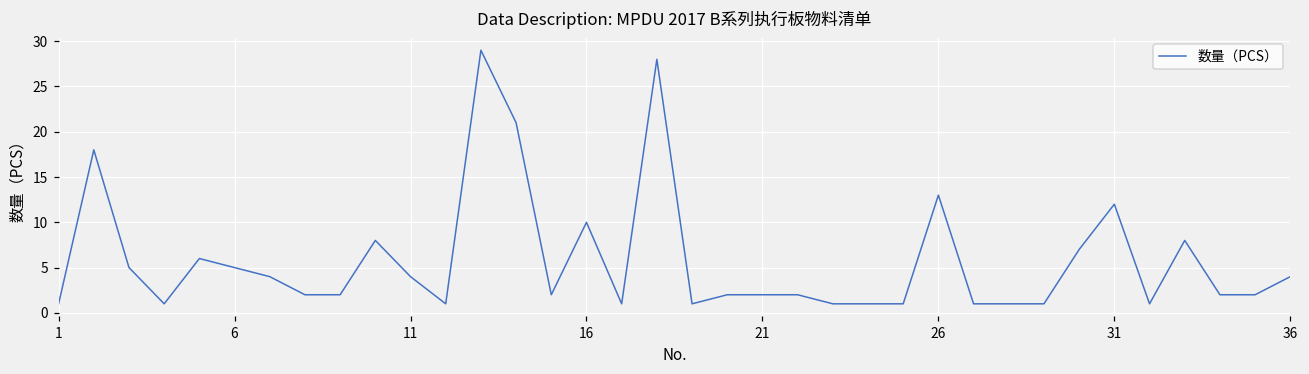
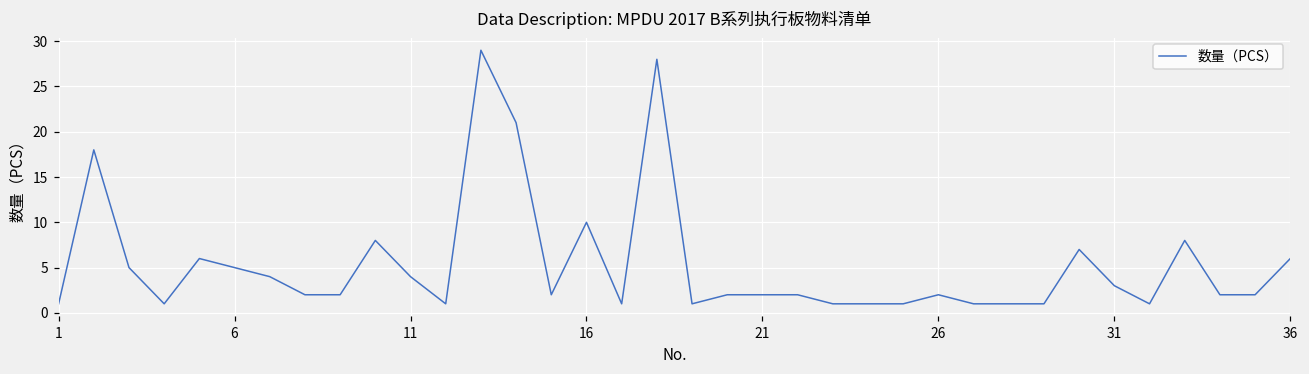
26: 13 -> 2
31: 12 -> 3
36: 4 -> 6
